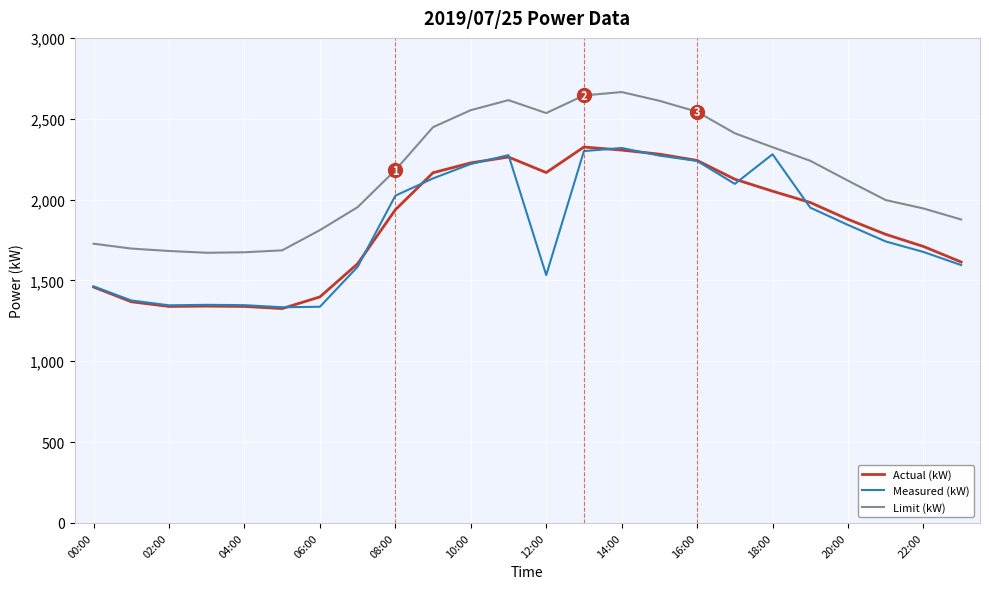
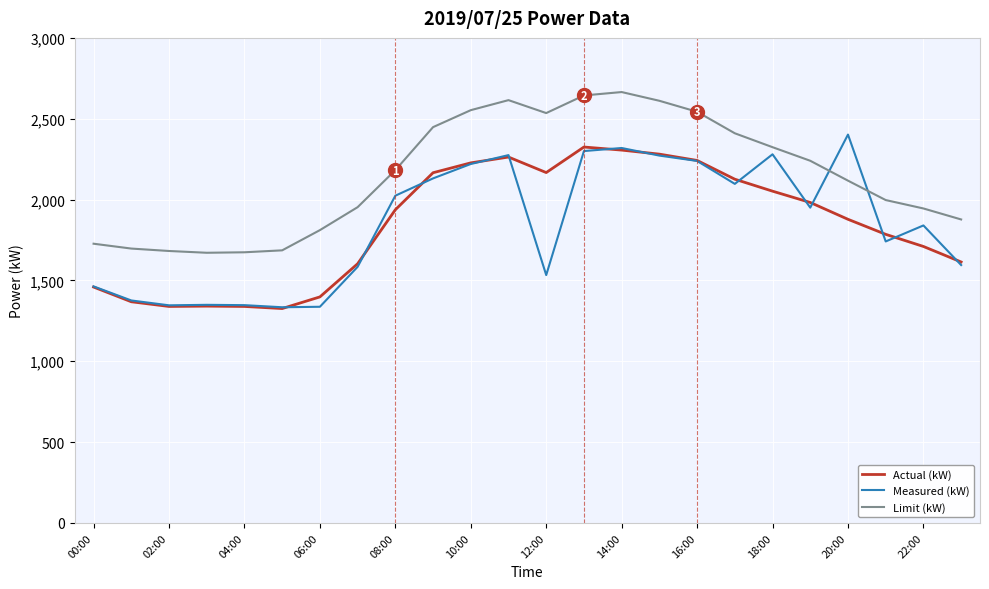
Measured (kW), 20:00: 1,840 -> 2,400
Measured (kW), 22:00: 1,680 -> 1,840
